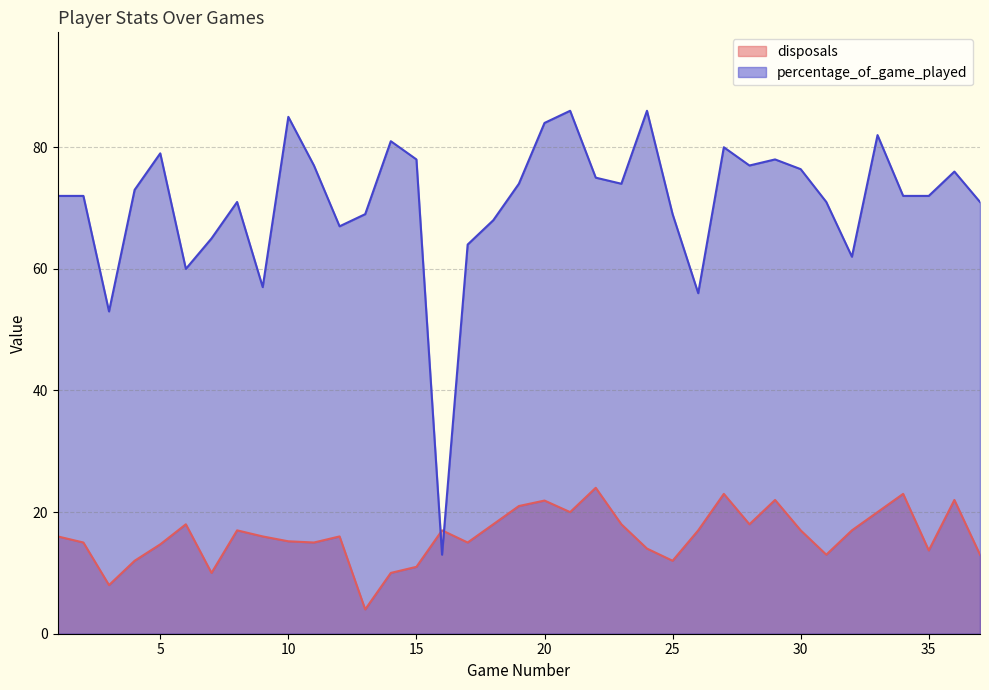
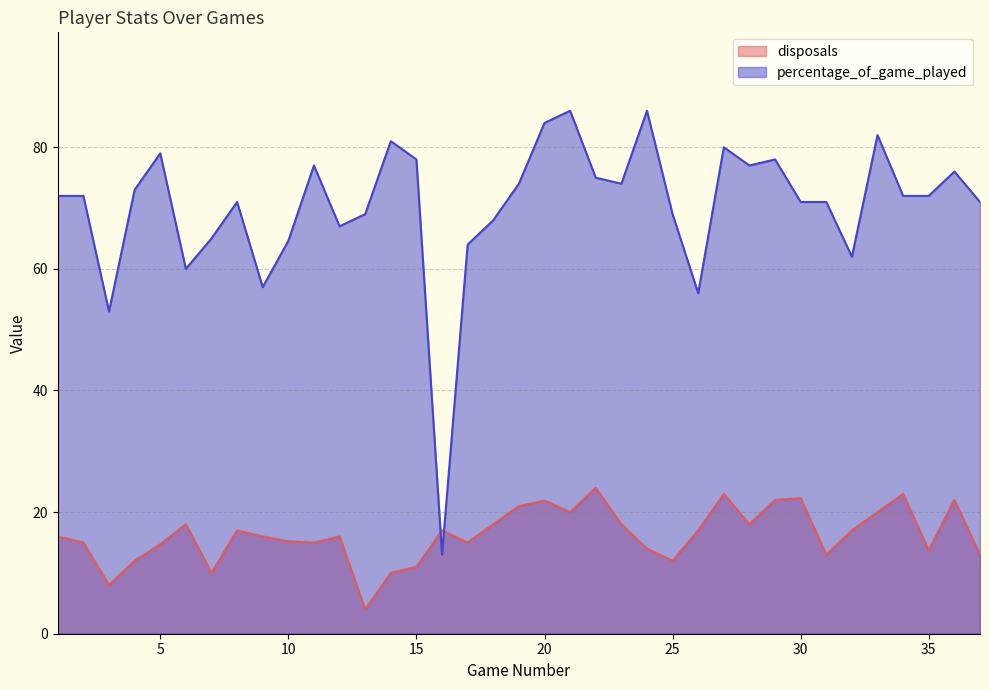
percentage_of_game_played, 10: 85 -> 65
disposals, 30: 17 -> 22
percentage_of_game_played, 30: 76 -> 71
